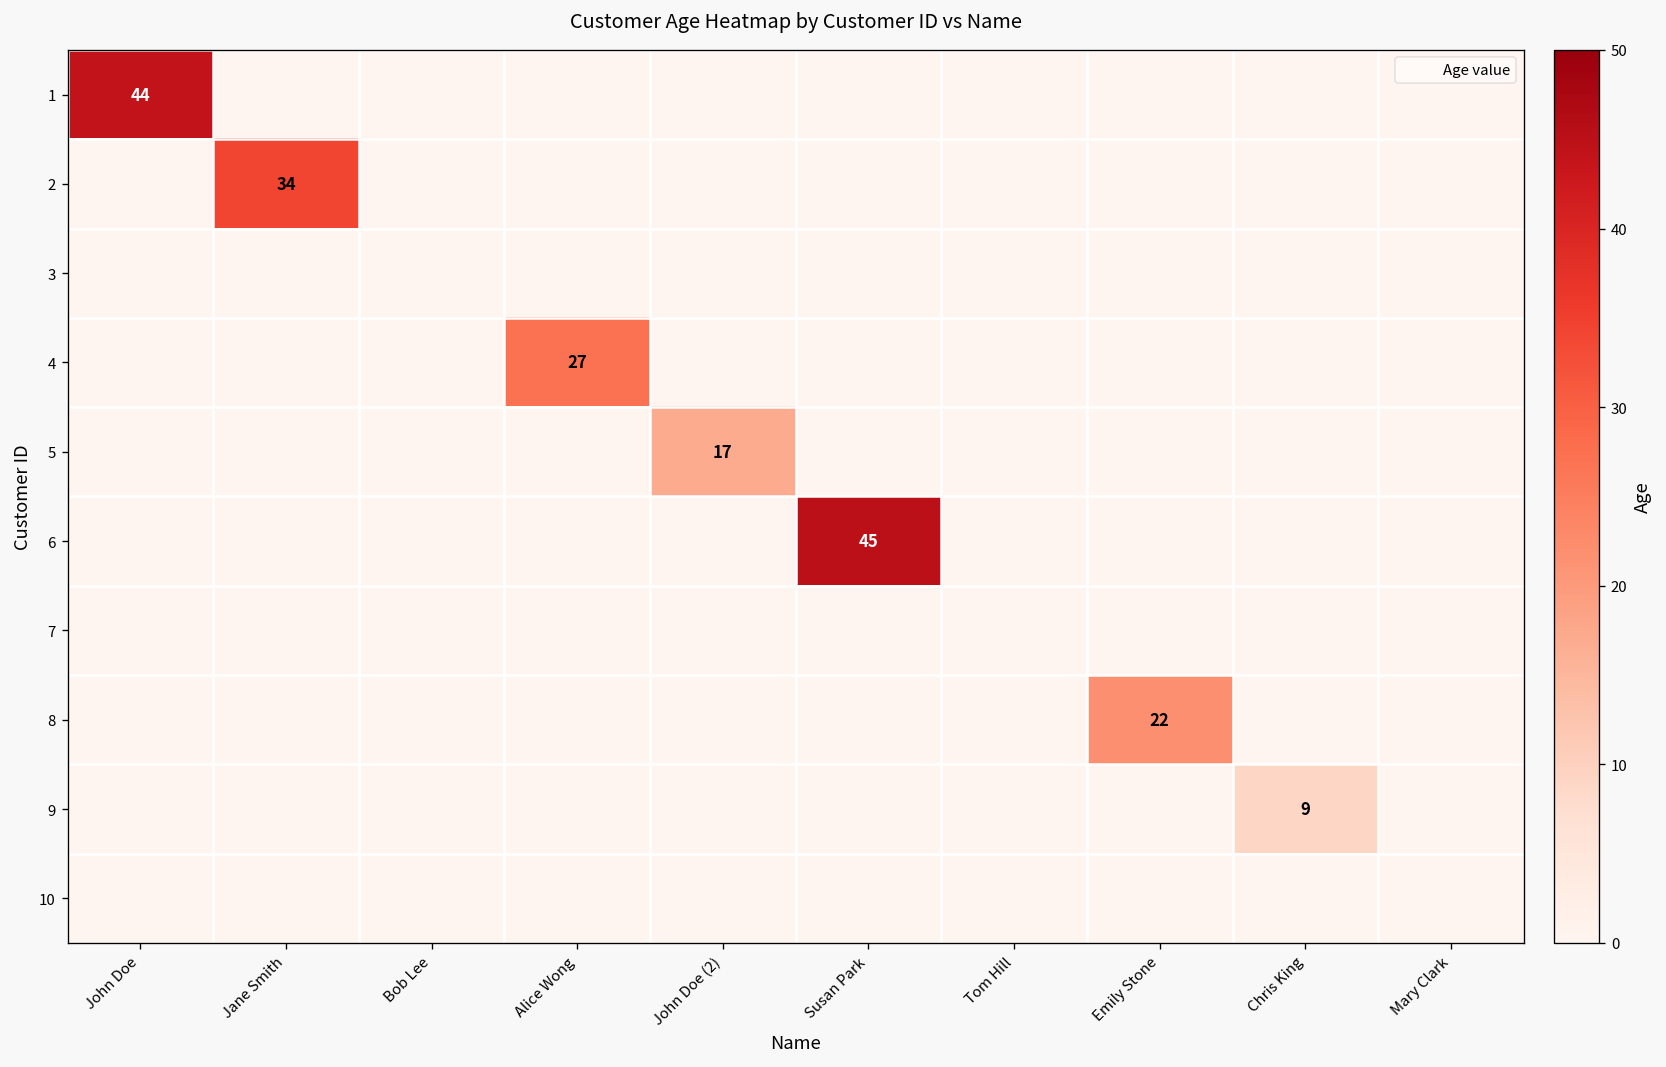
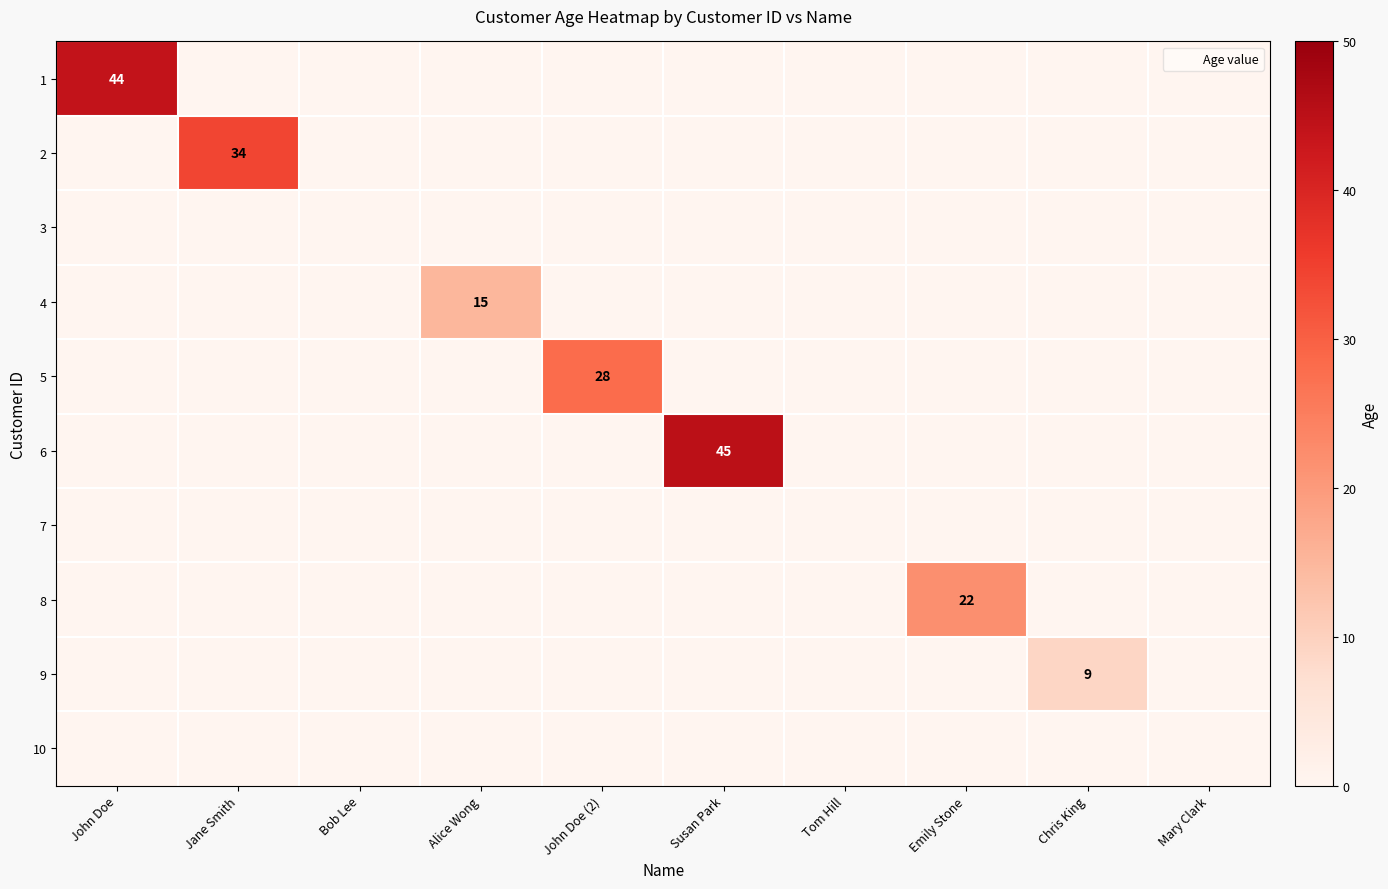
4, Alice Wong: 27 -> 15
5, John Doe (2): 17 -> 28
